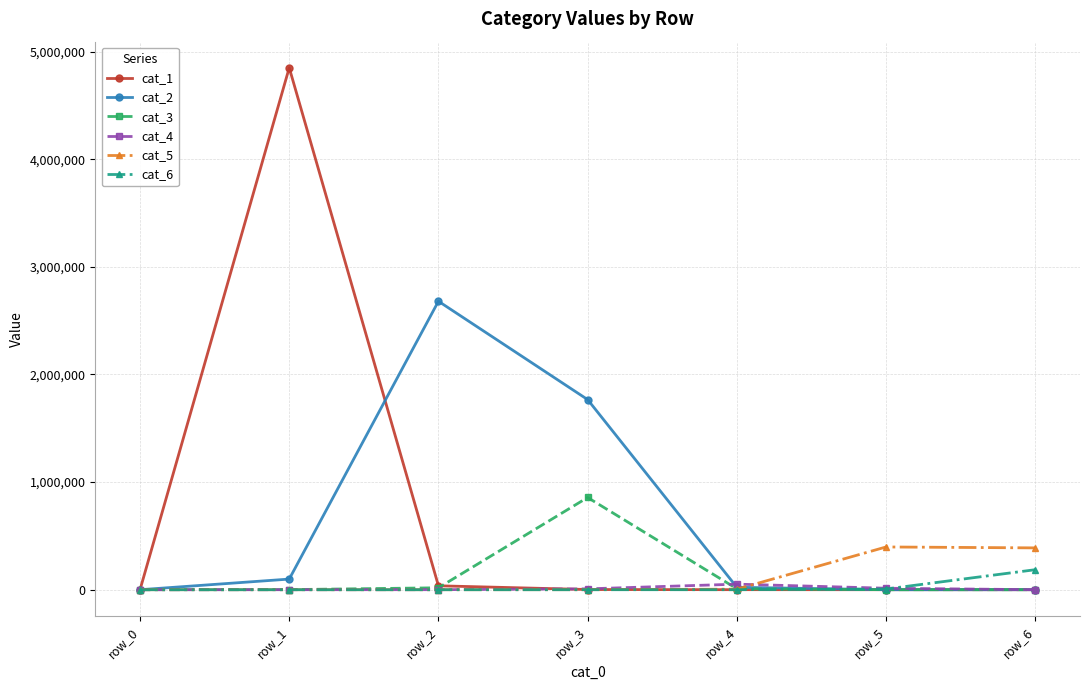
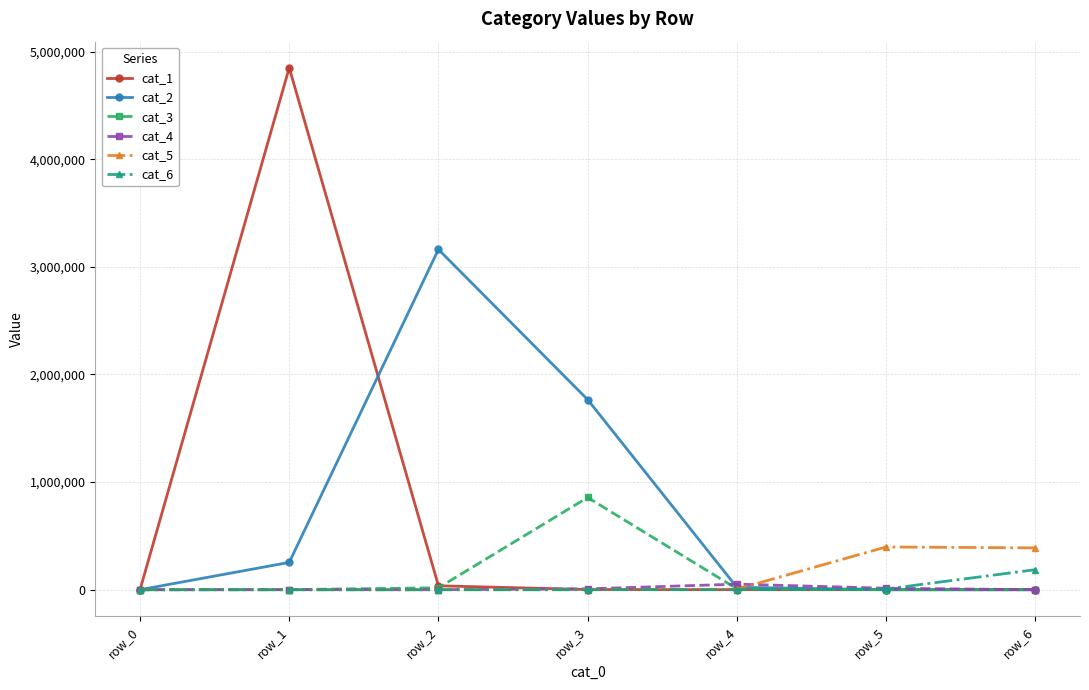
cat_2, row_1: 100,000 -> 250,000
cat_2, row_2: 2,680,000 -> 3,160,000
